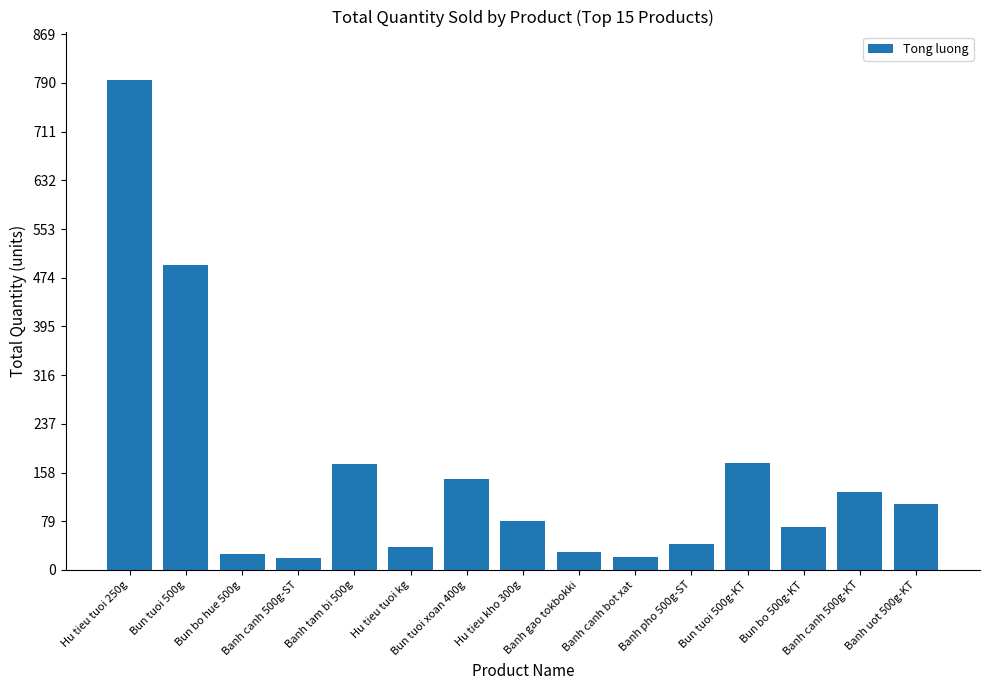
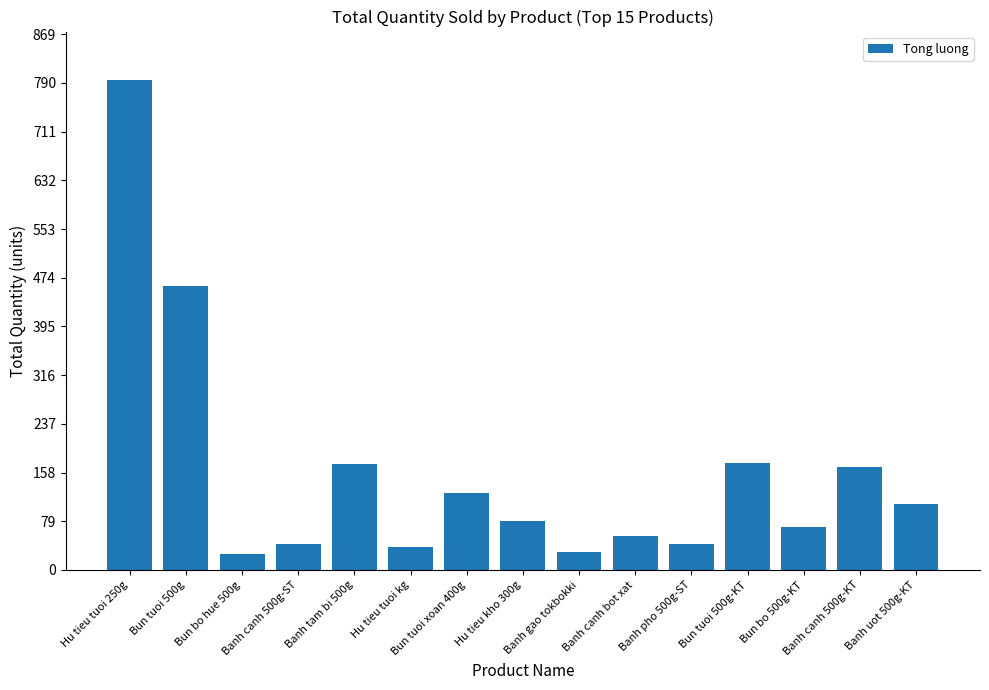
Bun tuoi 500g: 490 -> 460
Banh canh 500g-ST: 20 -> 40
Bun tuoi xoan 400g: 150 -> 130
Banh canh bot xat: 20 -> 60
Banh canh 500g-KT: 130 -> 170
